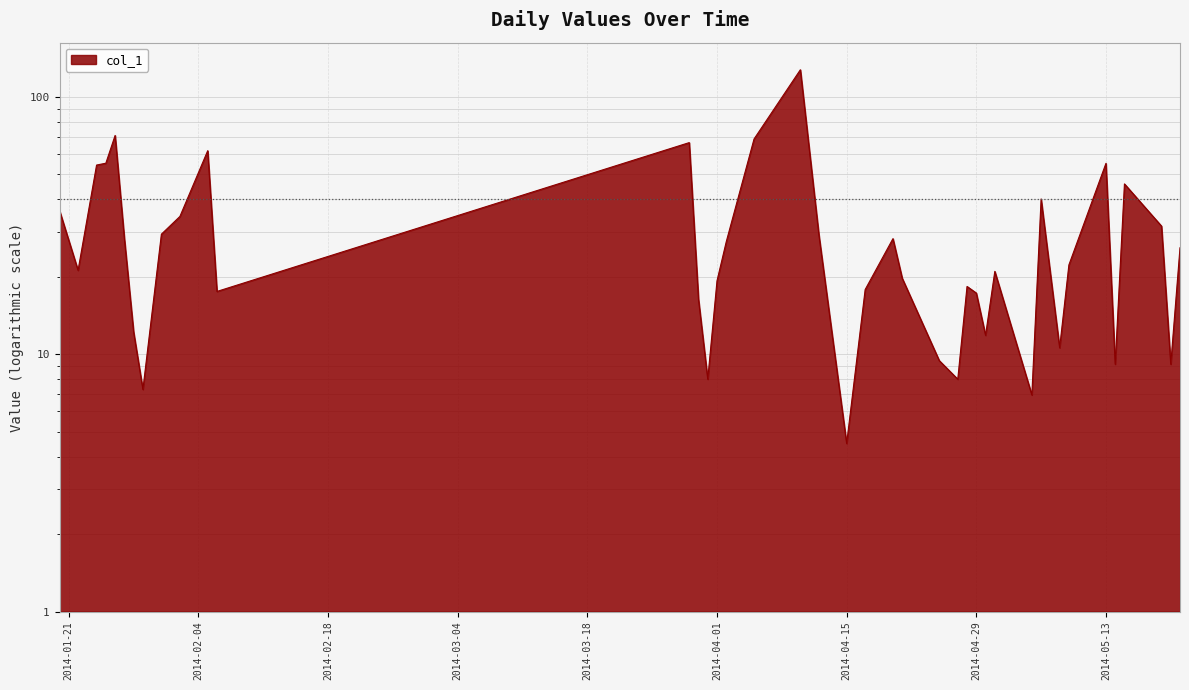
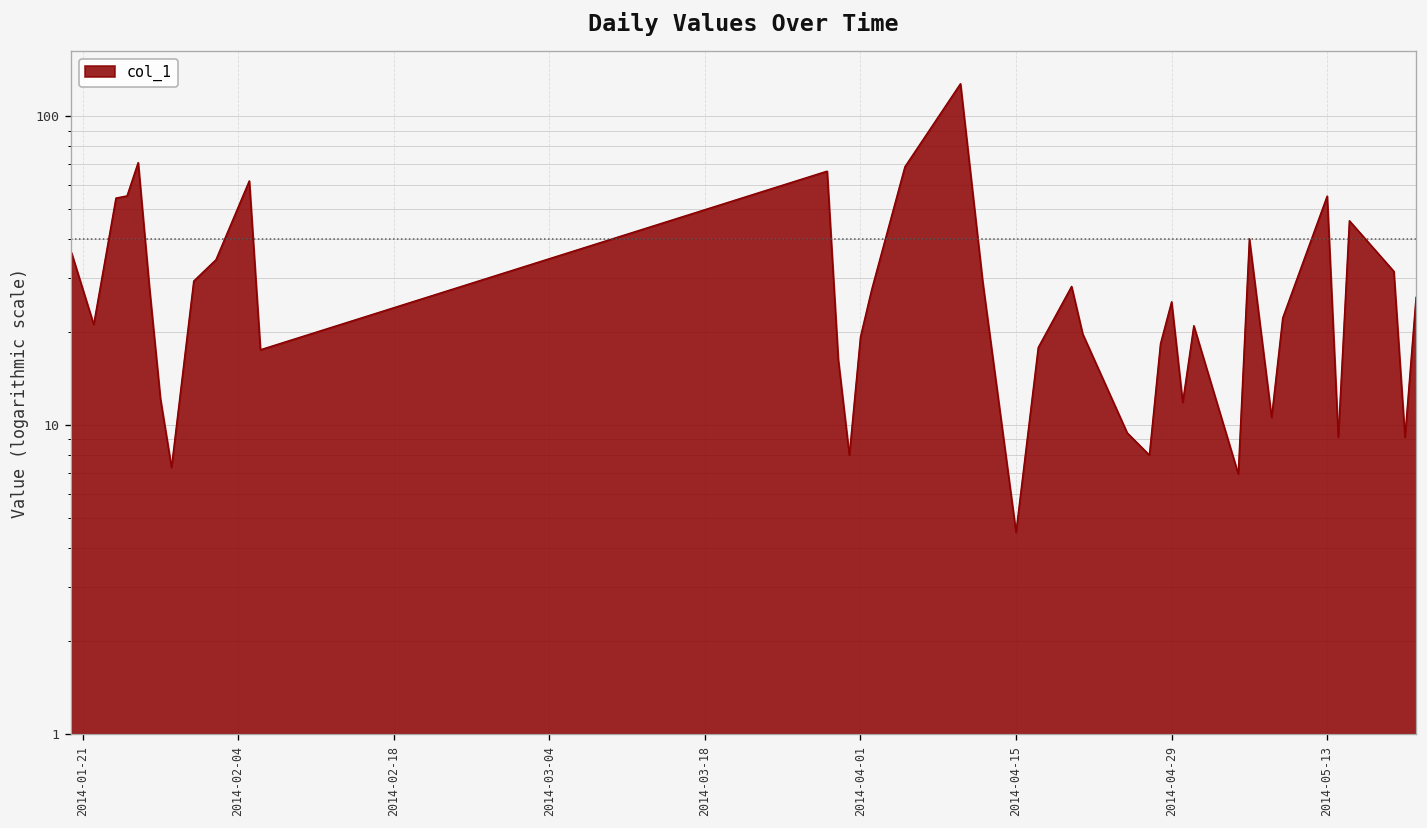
2014-04-29: 17 -> 25
